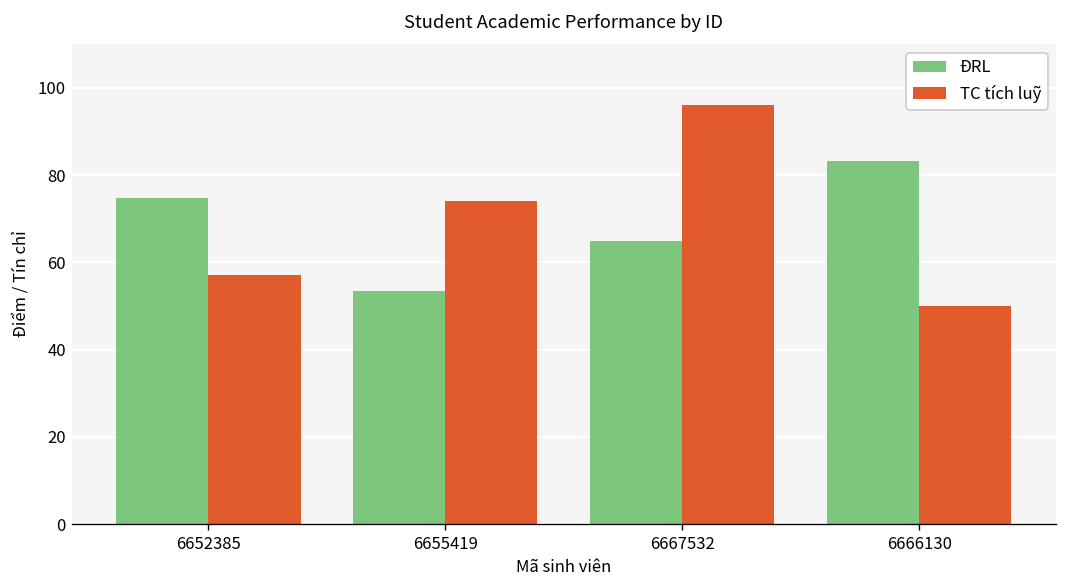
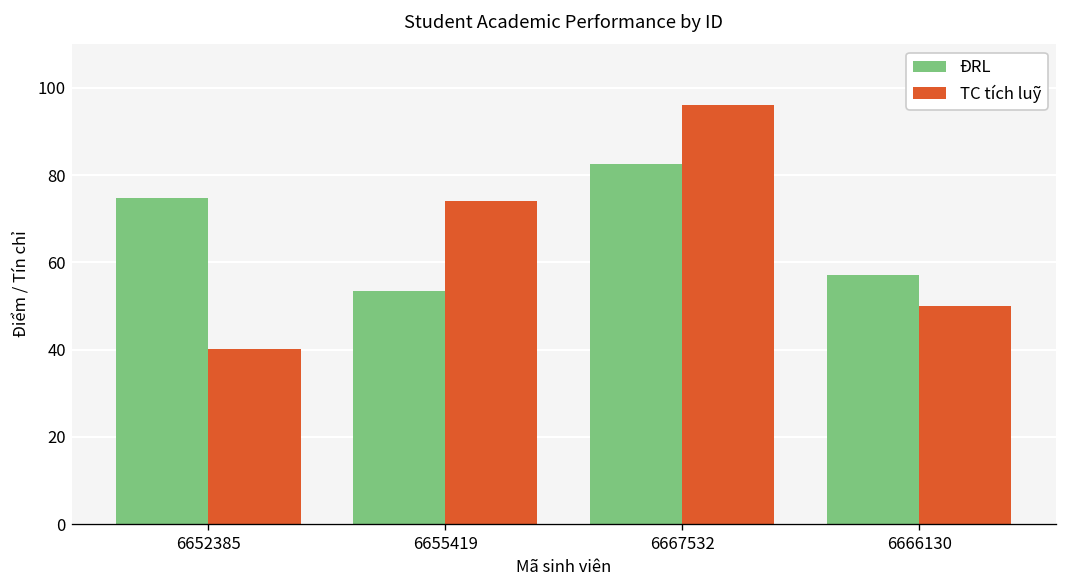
TC tích luỹ, 6652385: 57 -> 40
ĐRL, 6667532: 65 -> 83
ĐRL, 6666130: 83 -> 57
